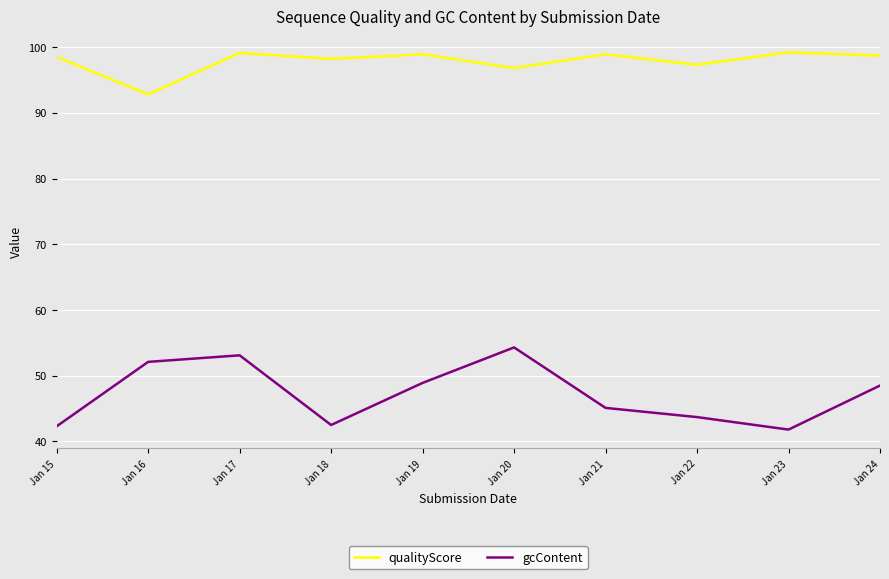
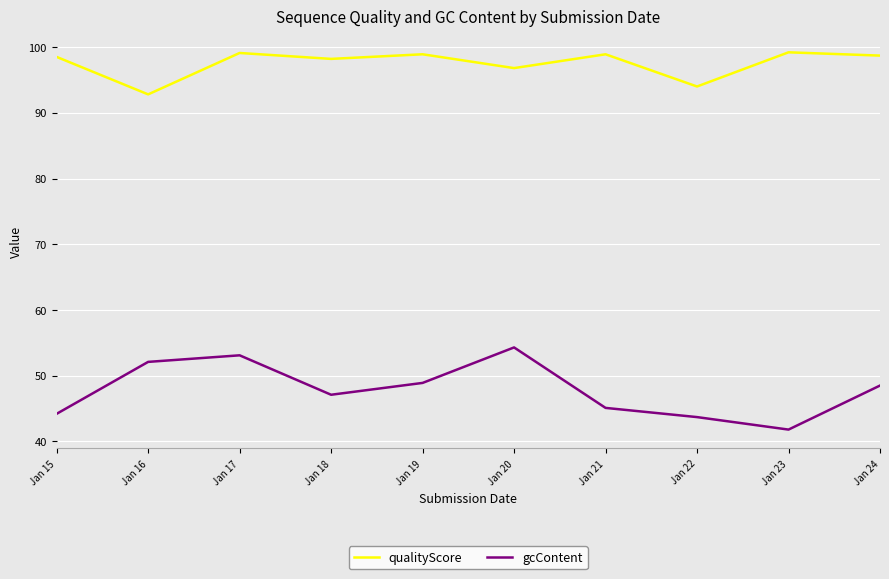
gcContent, Jan 15: 42 -> 44
gcContent, Jan 18: 43 -> 47
qualityScore, Jan 22: 97 -> 94
